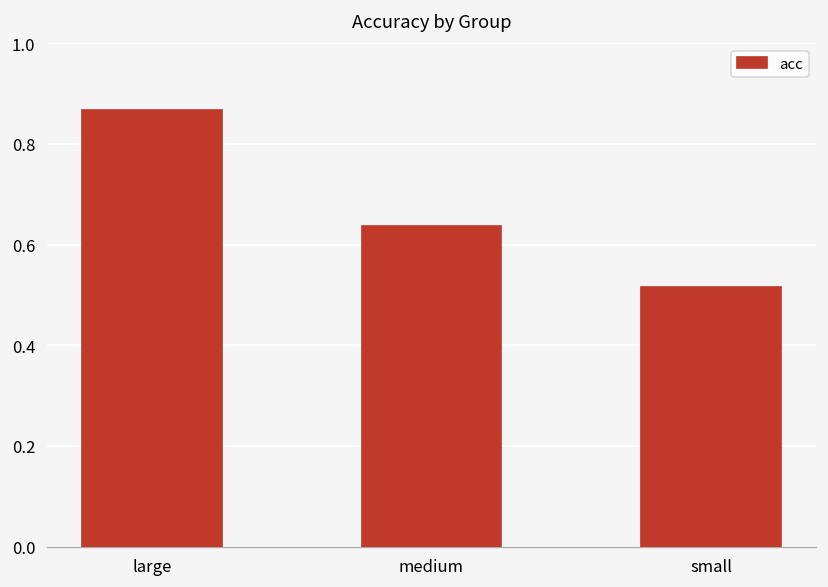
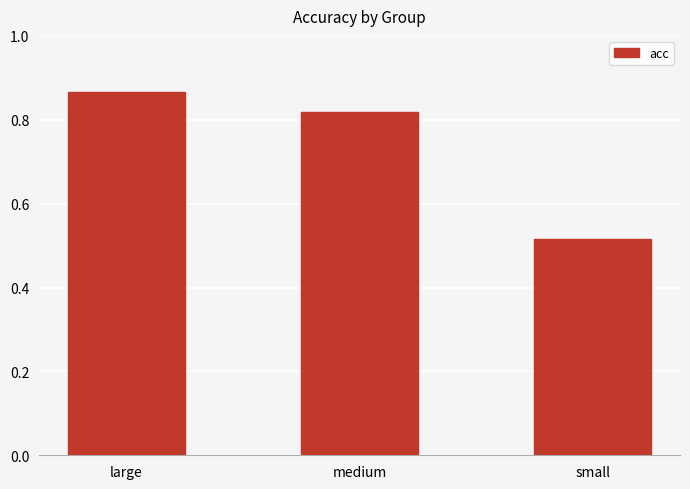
medium: 0.64 -> 0.82
